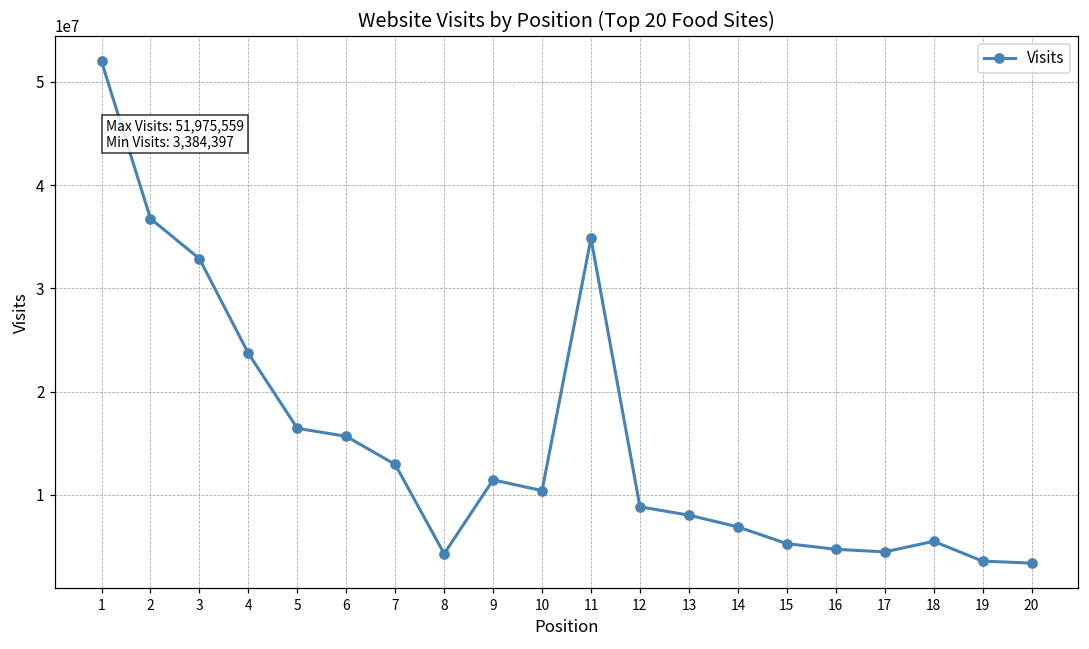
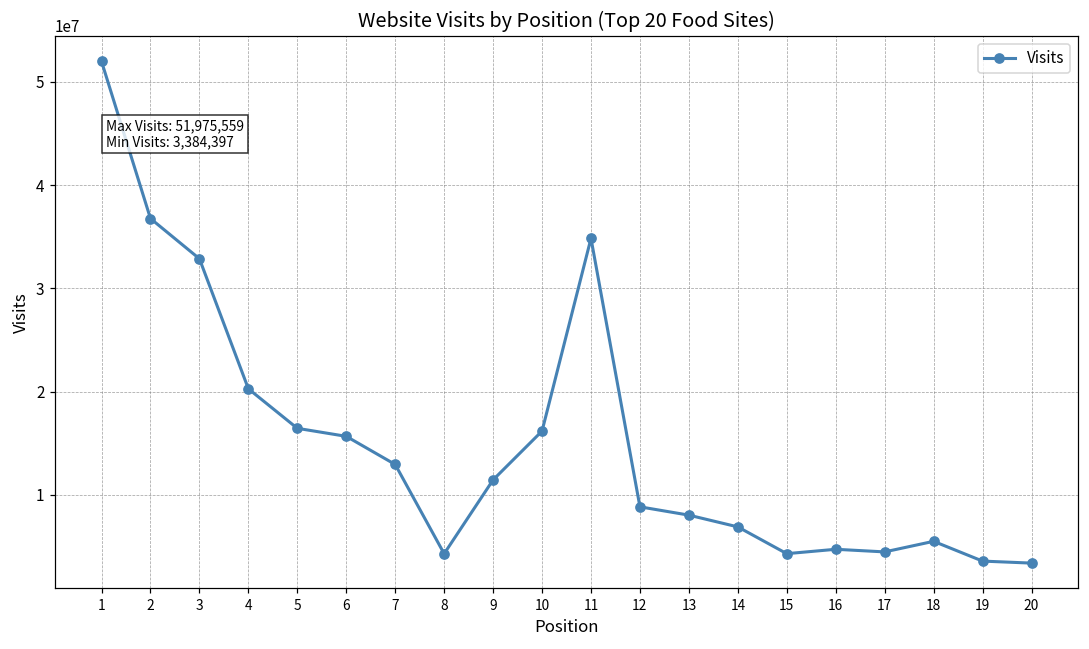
4: 24000000 -> 20000000
10: 10000000 -> 16000000
15: 5000000 -> 4000000
